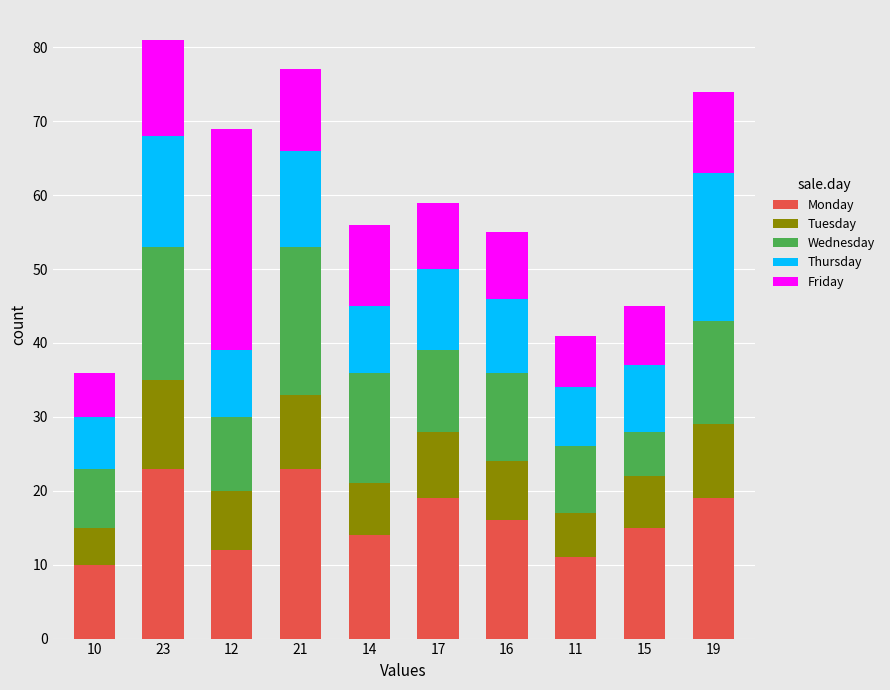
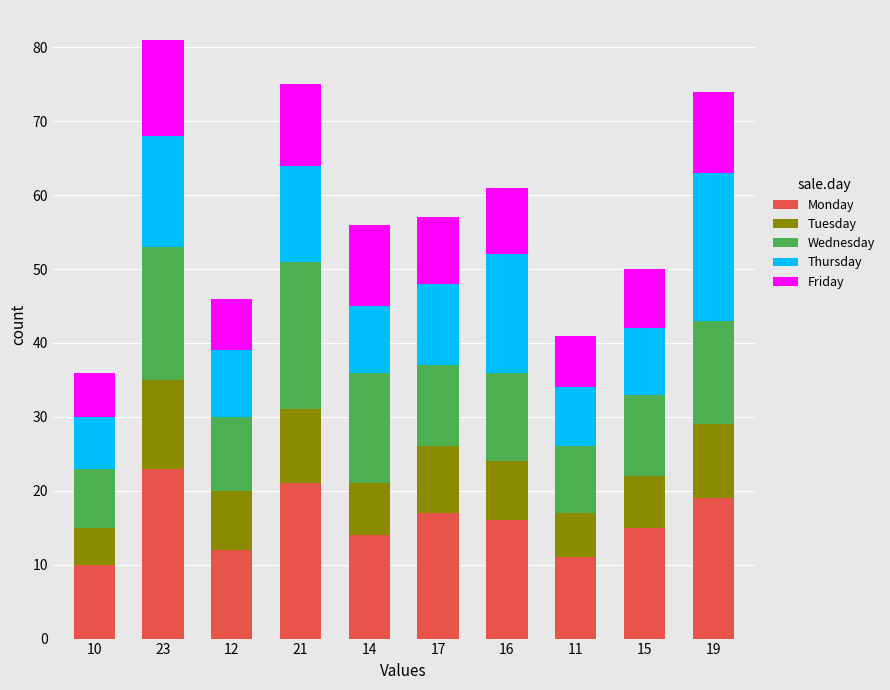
Friday, 12: 30 -> 7
Monday, 21: 23 -> 21
Monday, 17: 19 -> 17
Thursday, 16: 10 -> 16
Wednesday, 15: 6 -> 11
